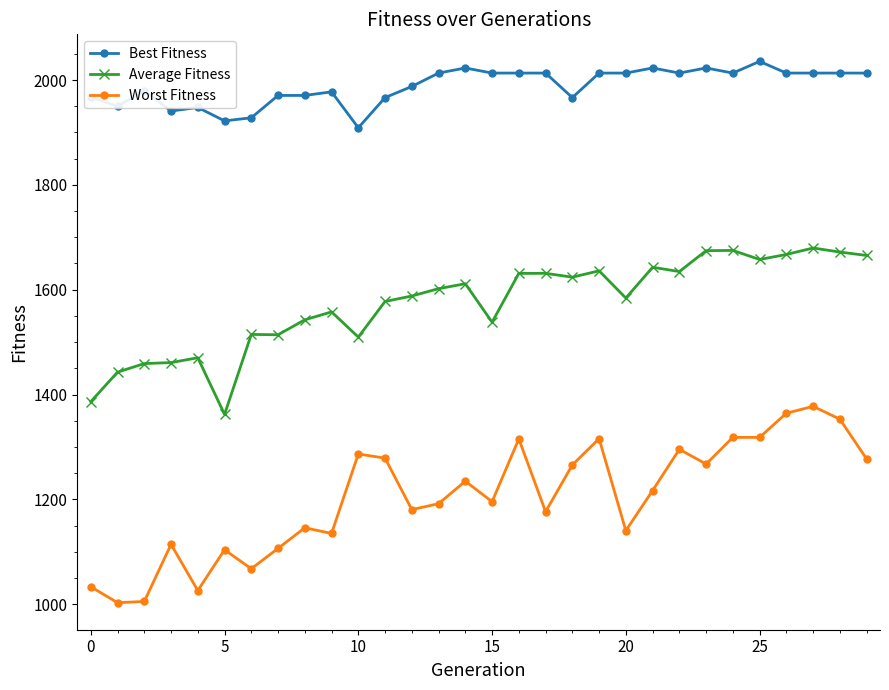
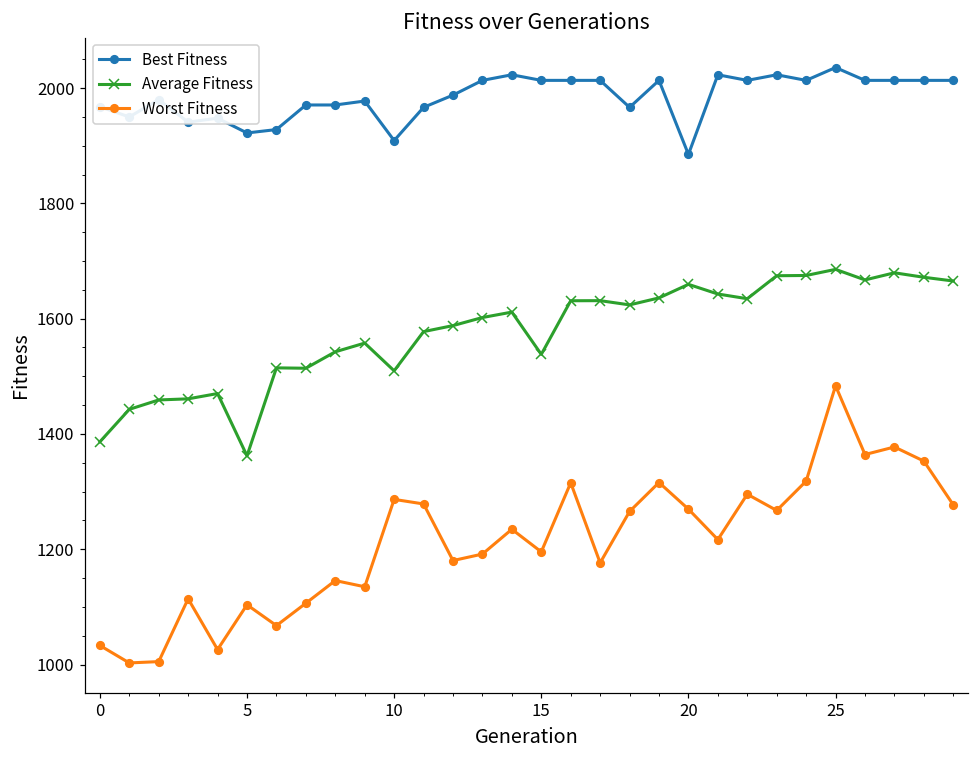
Best Fitness, 20: 2010 -> 1880
Average Fitness, 20: 1580 -> 1660
Worst Fitness, 20: 1140 -> 1270
Average Fitness, 25: 1660 -> 1690
Worst Fitness, 25: 1320 -> 1480
